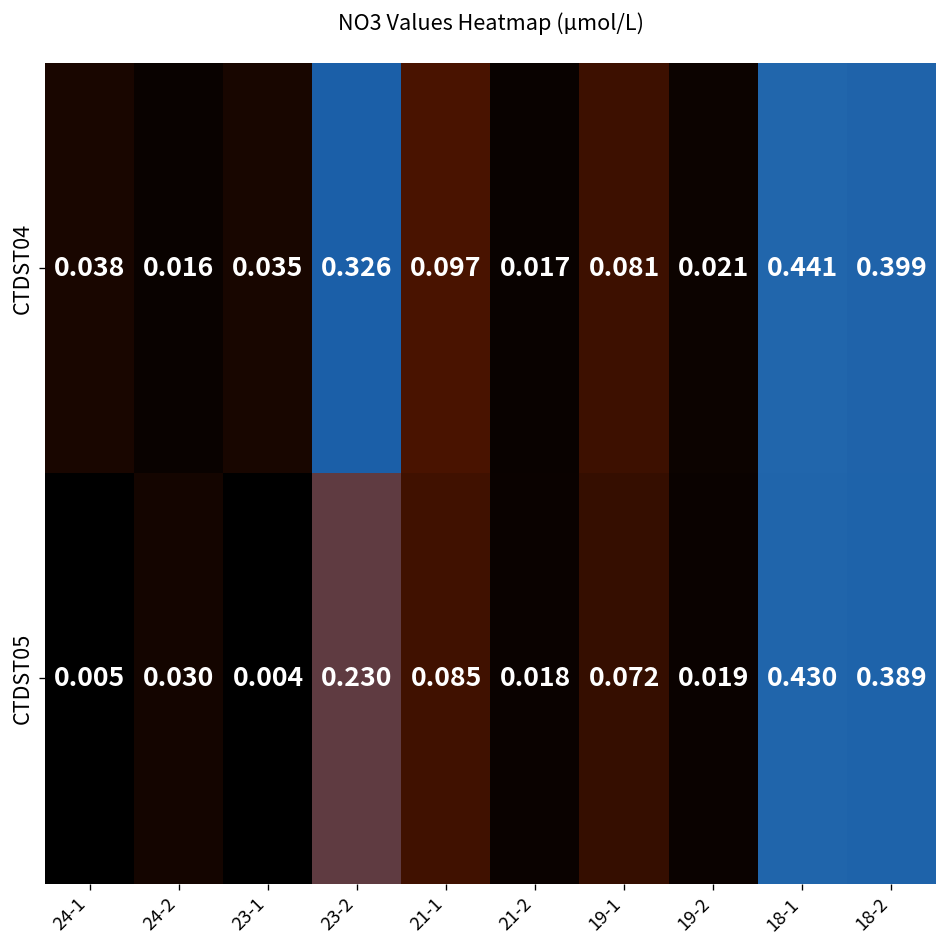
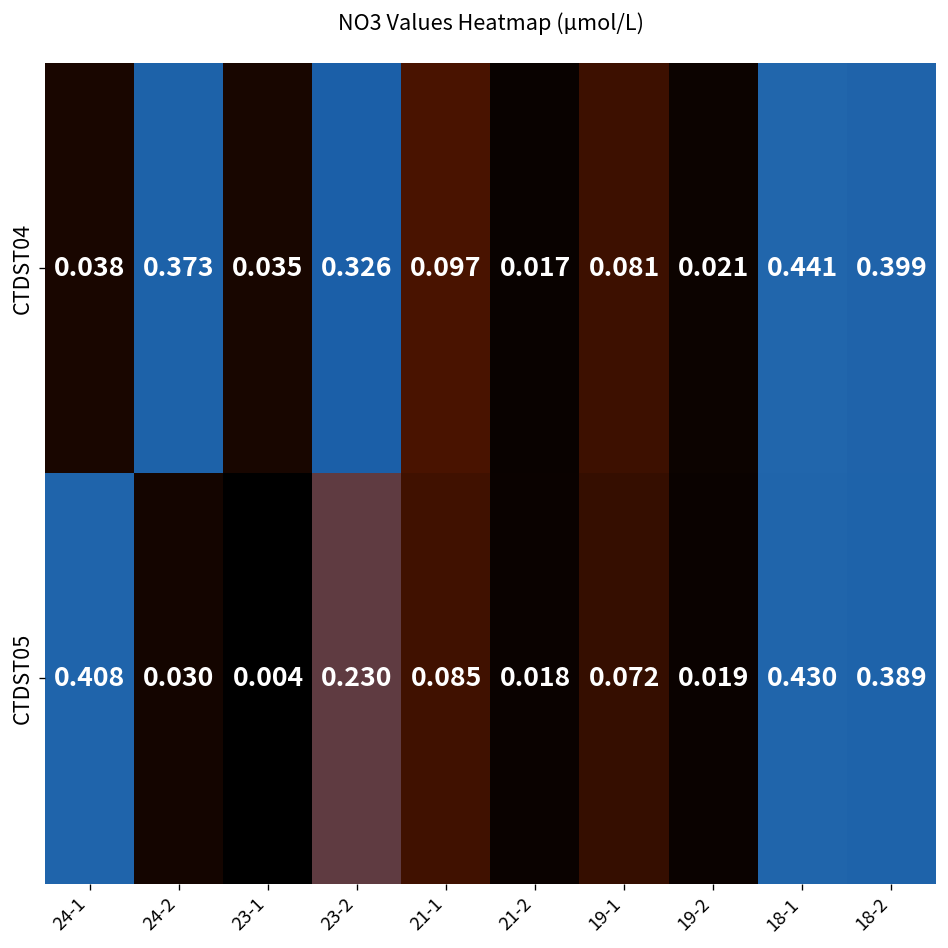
CTDST04, 24-2: 0.016 -> 0.373
CTDST05, 24-1: 0.005 -> 0.408
